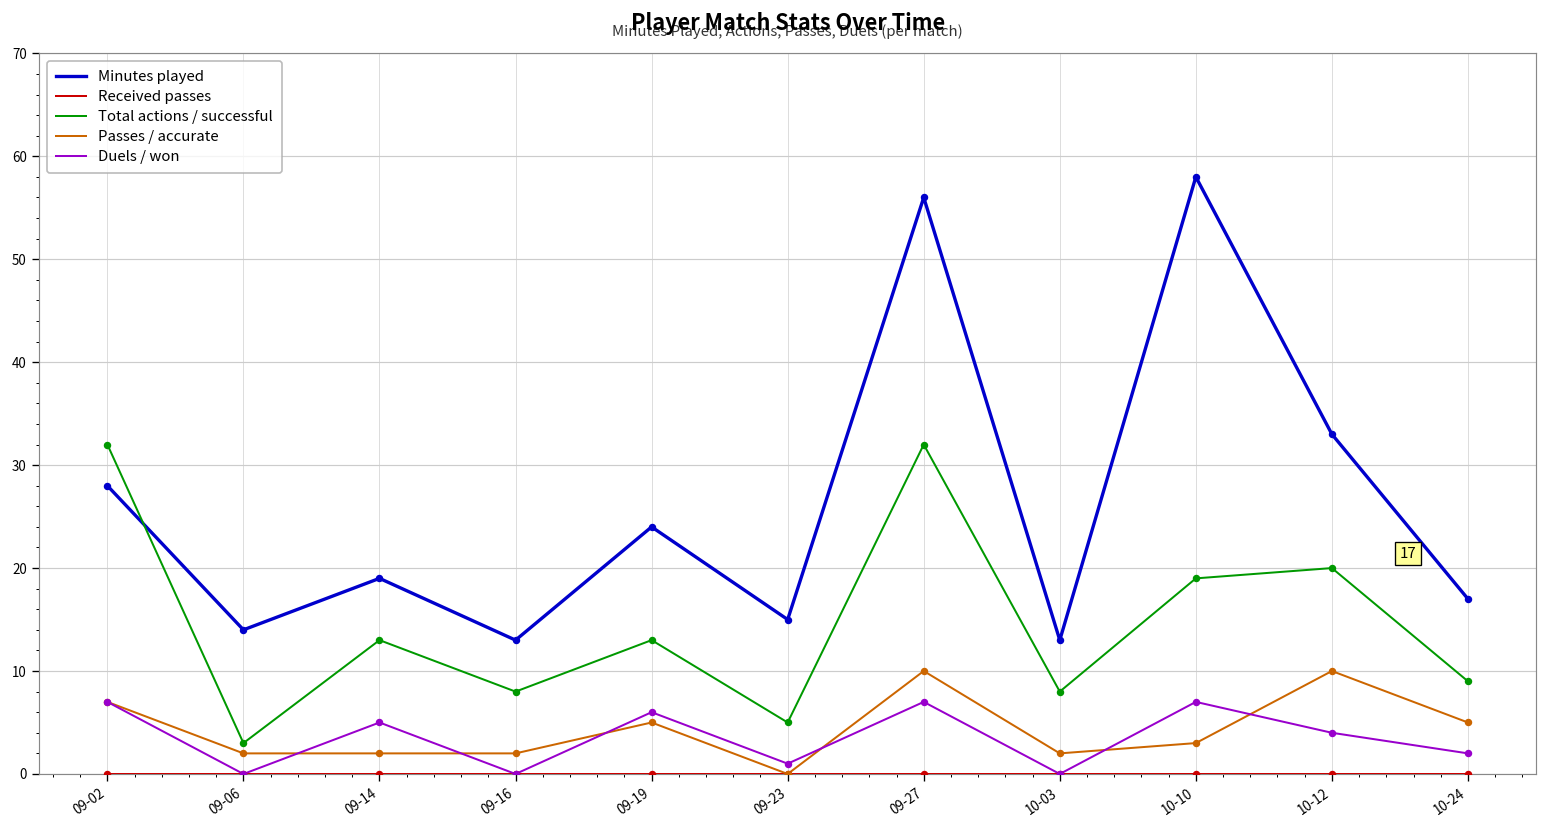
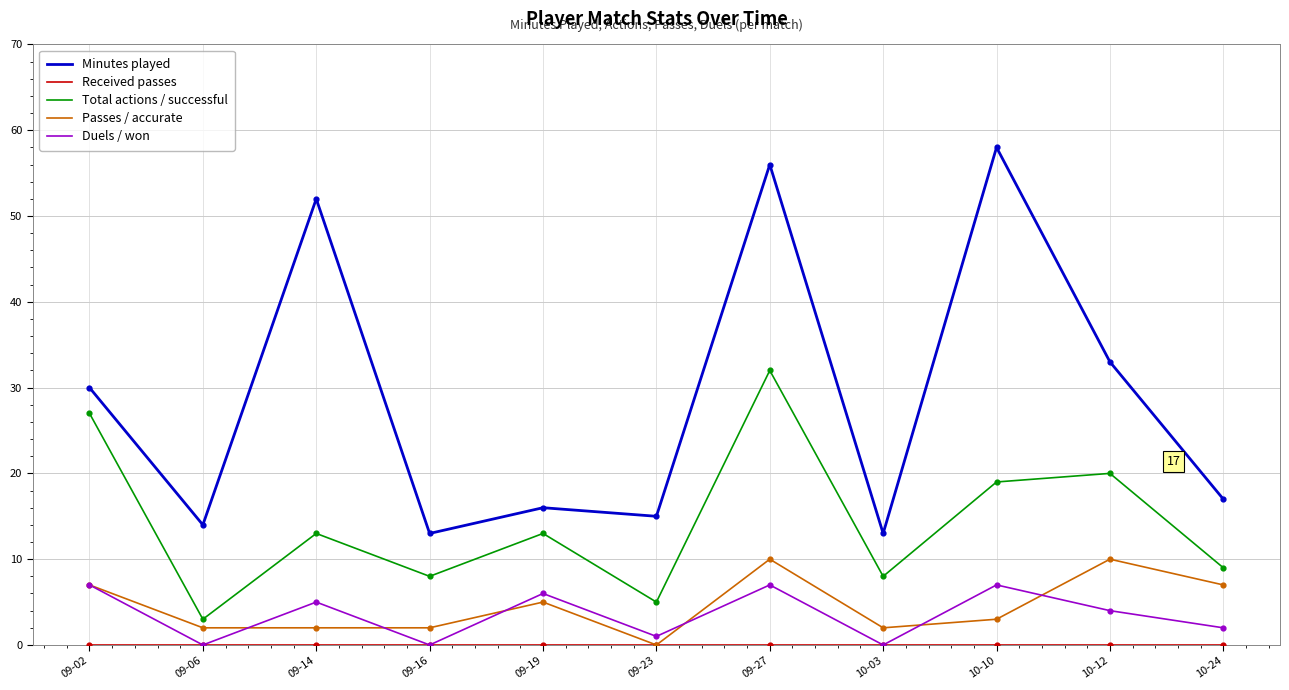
Minutes played, 09-02: 28 -> 30
Total actions / successful, 09-02: 32 -> 27
Minutes played, 09-14: 19 -> 52
Minutes played, 09-19: 24 -> 16
Passes / accurate, 10-24: 5 -> 7
